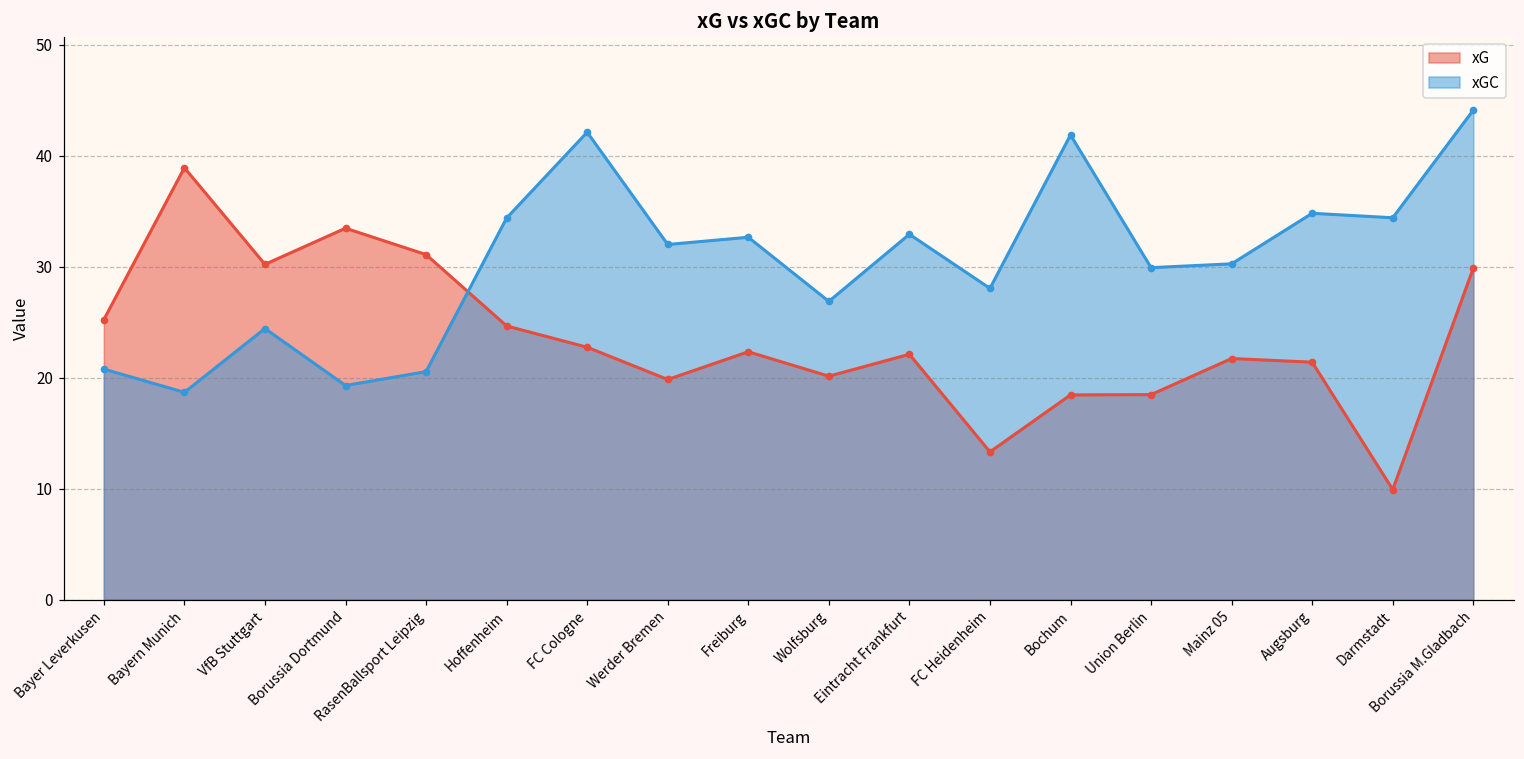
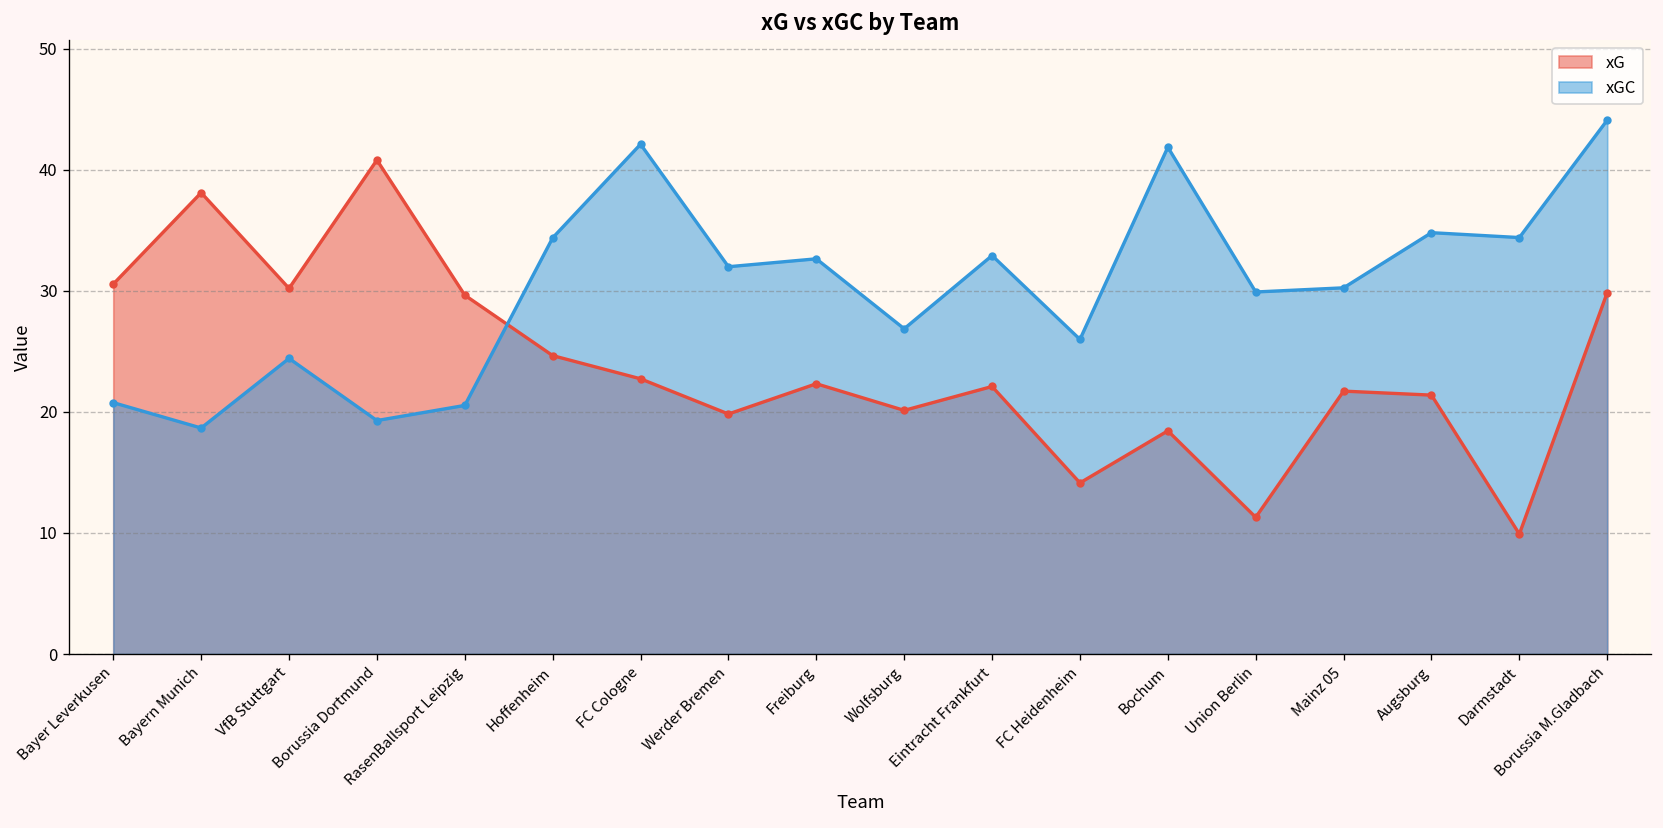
xG, Bayer Leverkusen: 25.2 -> 30.5
xG, Bayern Munich: 38.9 -> 38.1
xG, Borussia Dortmund: 33.4 -> 40.8
xG, RasenBallsport Leipzig: 31.1 -> 29.6
xG, FC Heidenheim: 13.3 -> 14.1
xGC, FC Heidenheim: 28.0 -> 26.0
xG, Union Berlin: 18.5 -> 11.3
